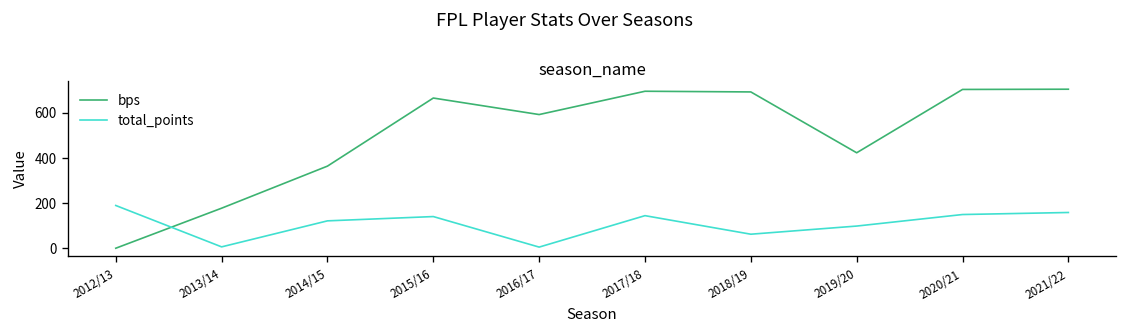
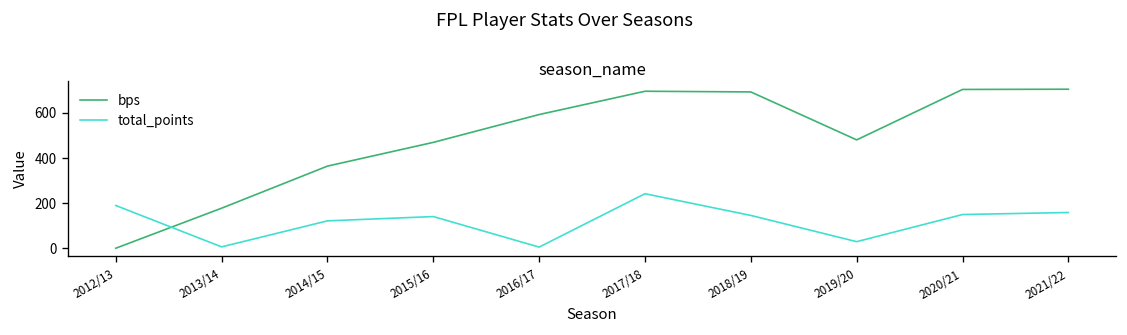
bps, 2015/16: 660 -> 470
total_points, 2017/18: 140 -> 240
total_points, 2018/19: 60 -> 150
bps, 2019/20: 420 -> 480
total_points, 2019/20: 100 -> 30
